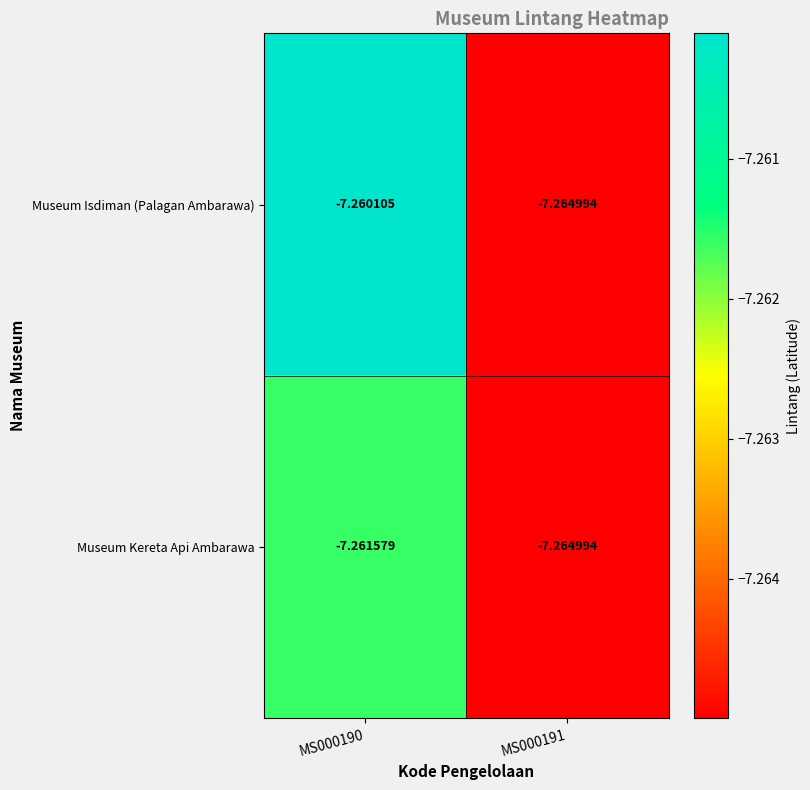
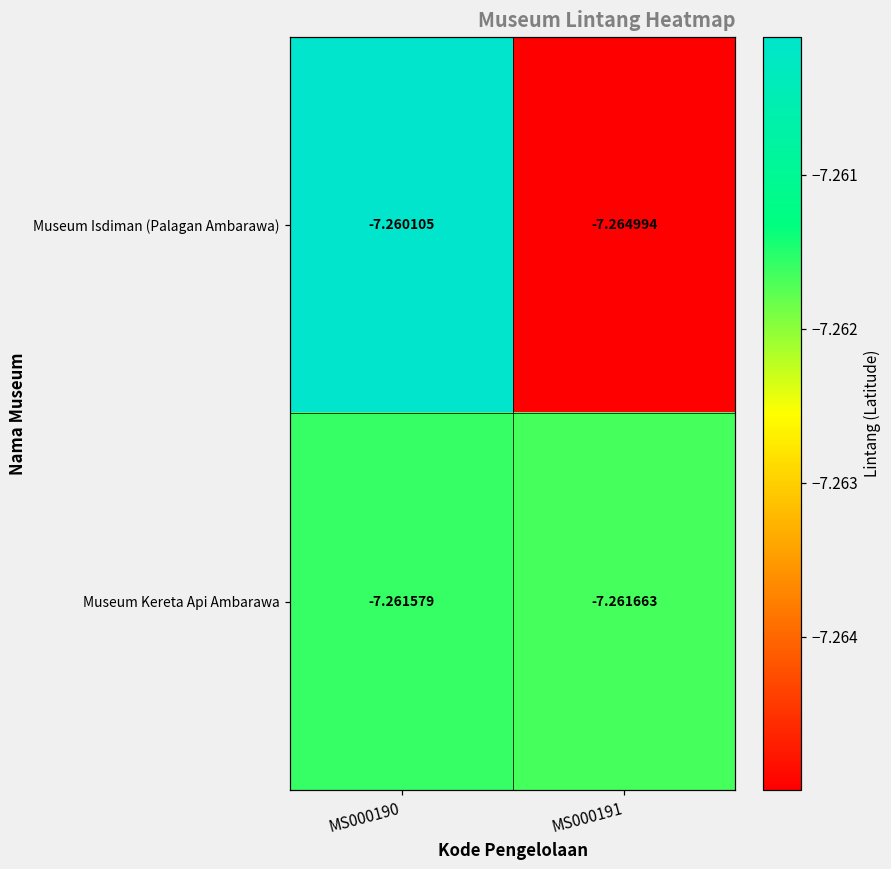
Museum Kereta Api Ambarawa, MS000191: -7.264994 -> -7.261663
